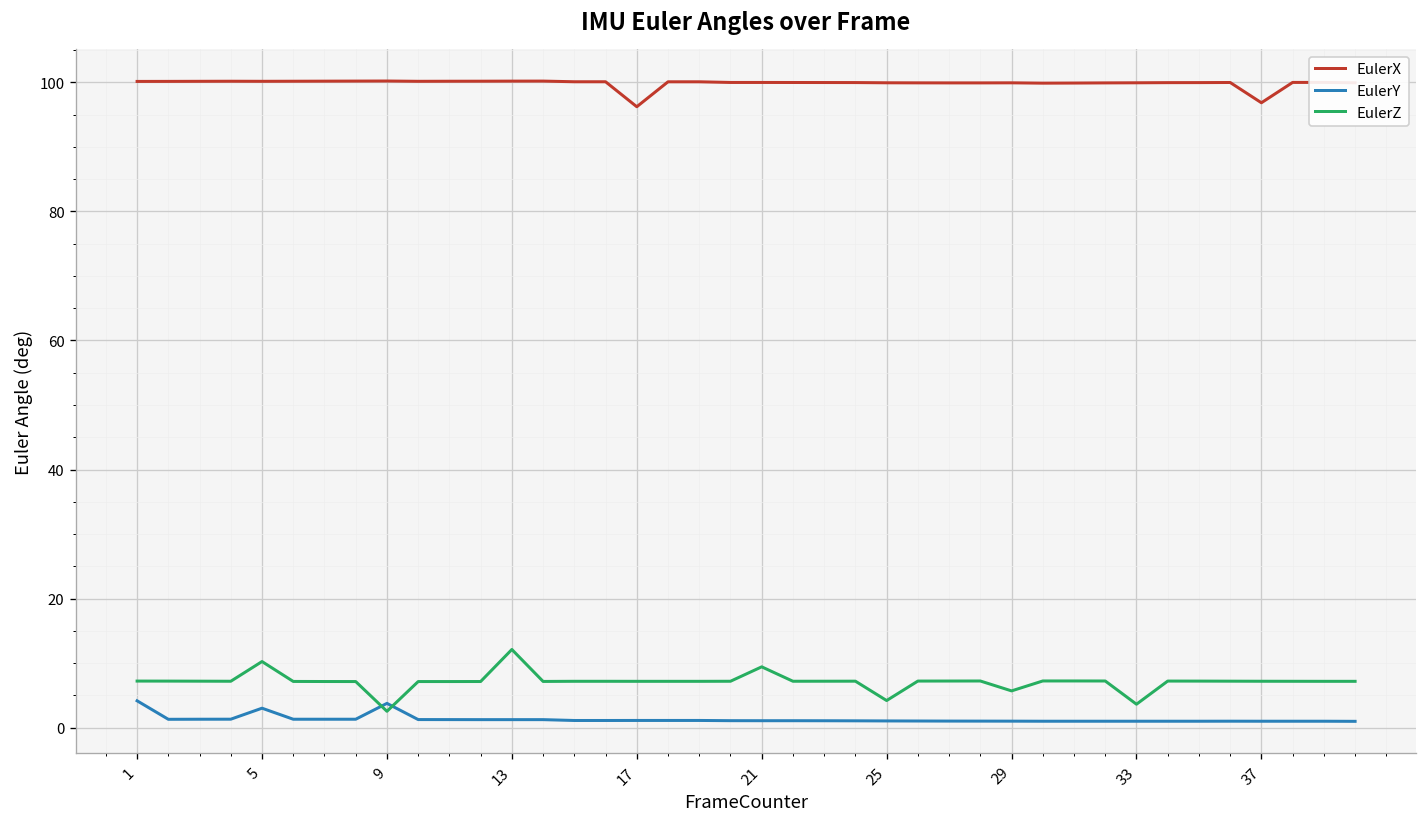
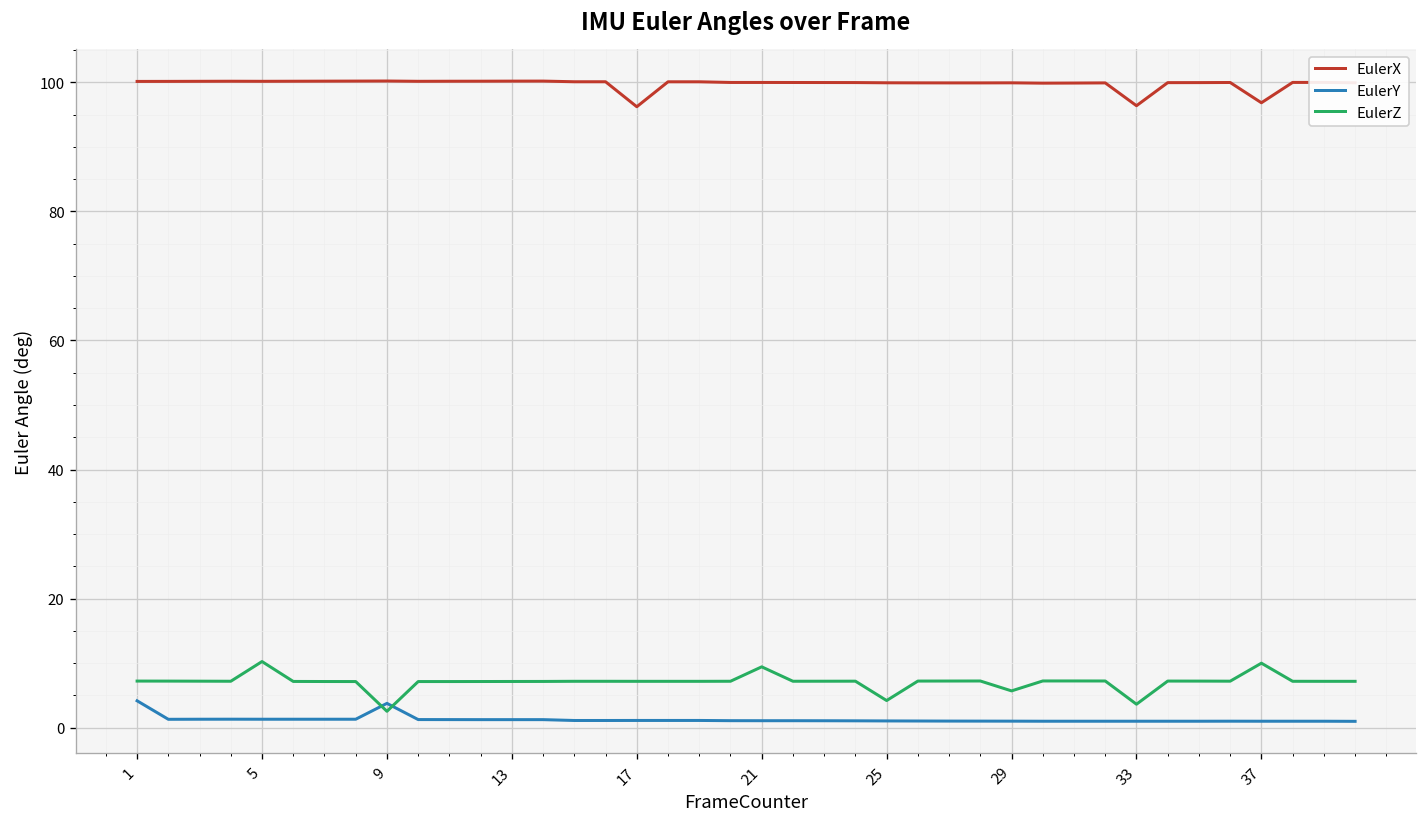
EulerY, 5: 3 -> 1
EulerZ, 13: 12 -> 7
EulerX, 33: 100 -> 96
EulerZ, 37: 7 -> 10
